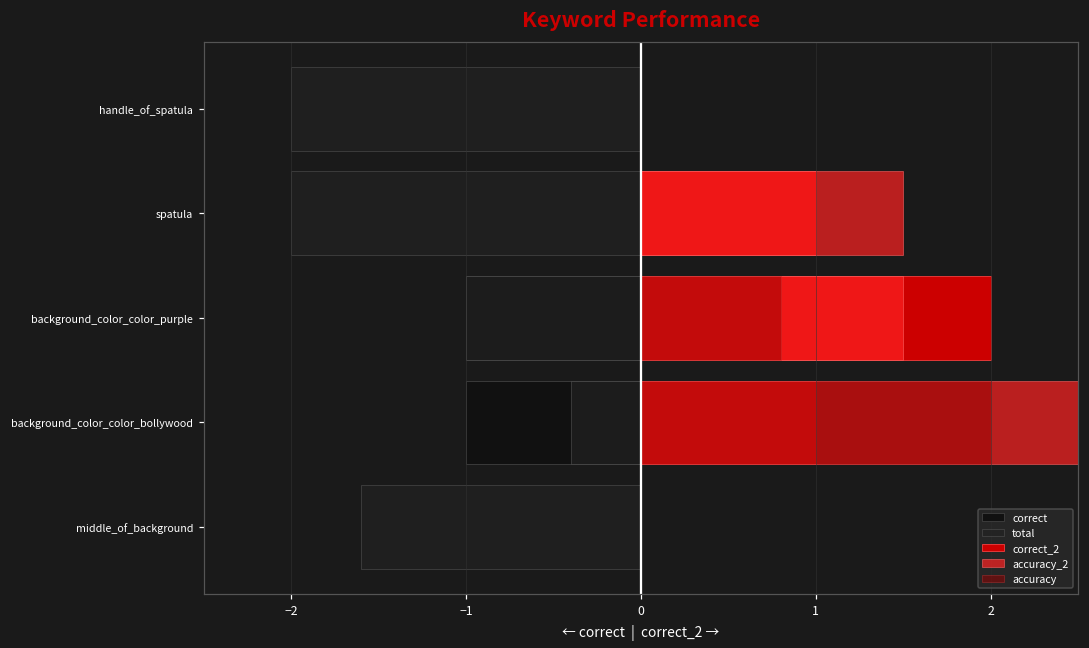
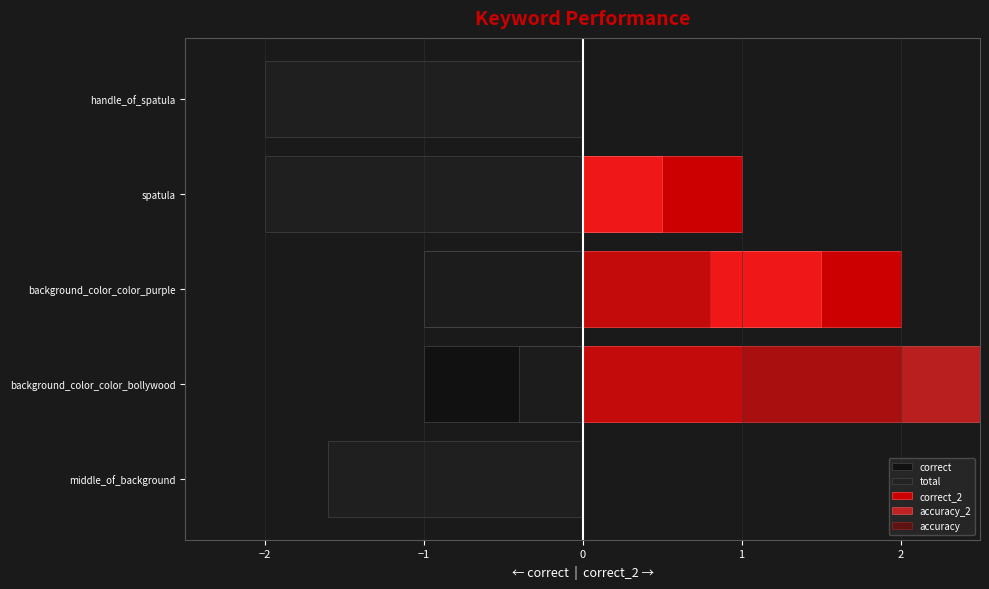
accuracy_2, spatula: 1.50 -> 0.50
